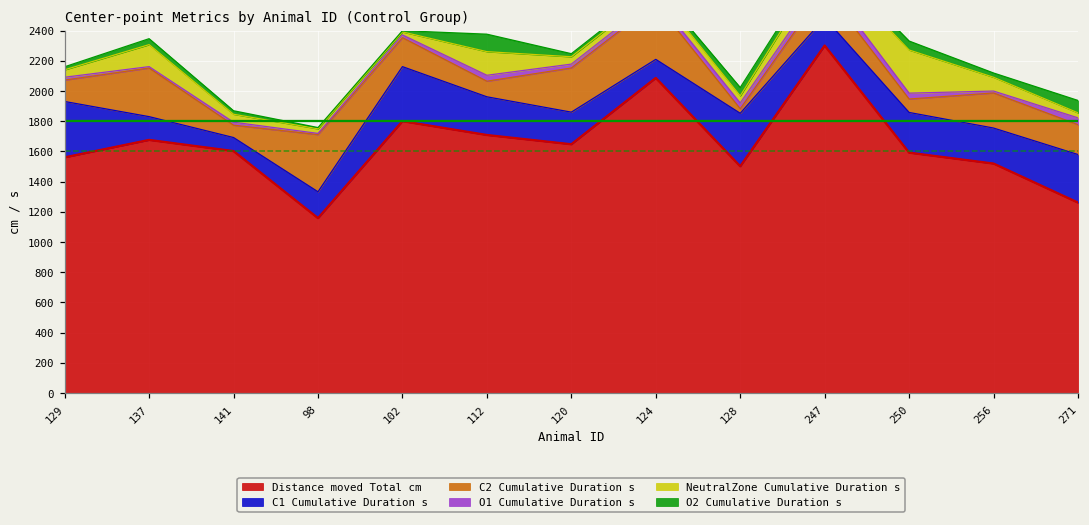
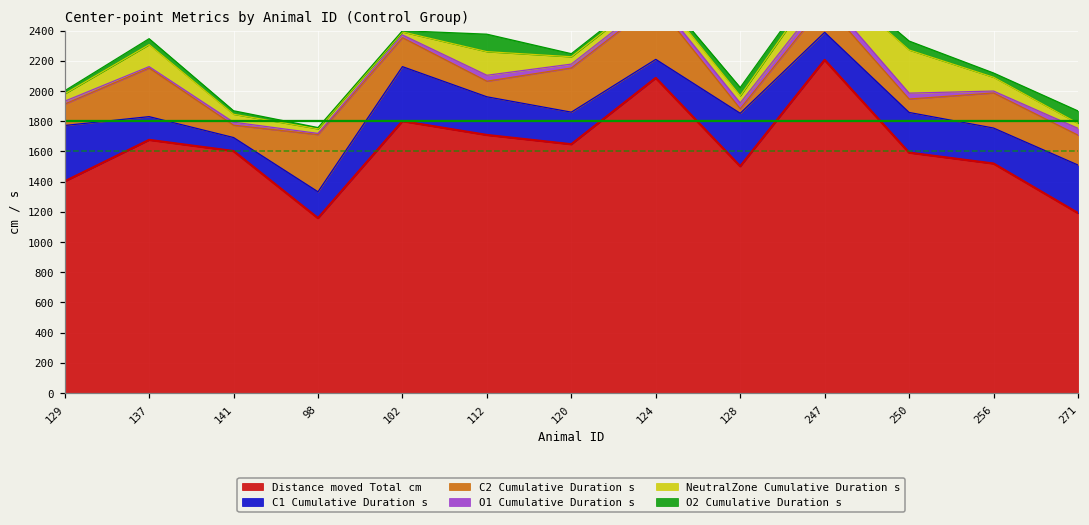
Distance moved Total cm, 129: 1560 -> 1400
Distance moved Total cm, 247: 2300 -> 2210
Distance moved Total cm, 271: 1260 -> 1190
